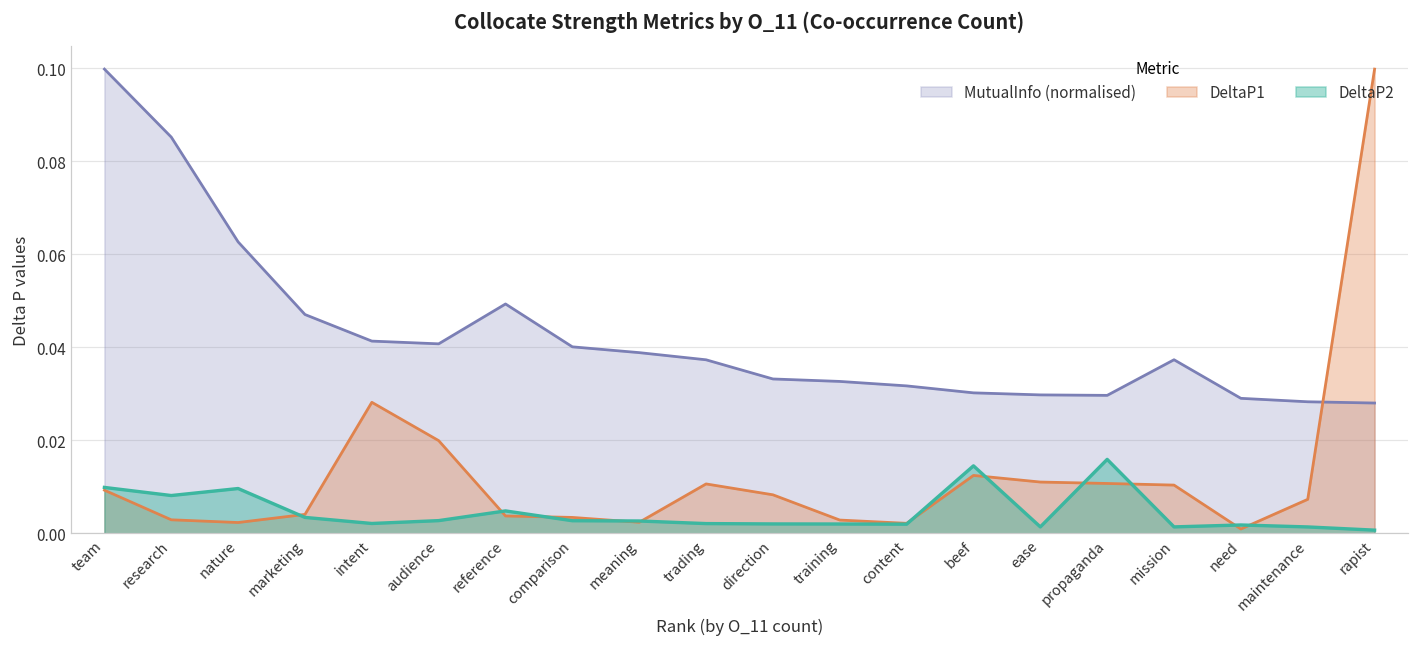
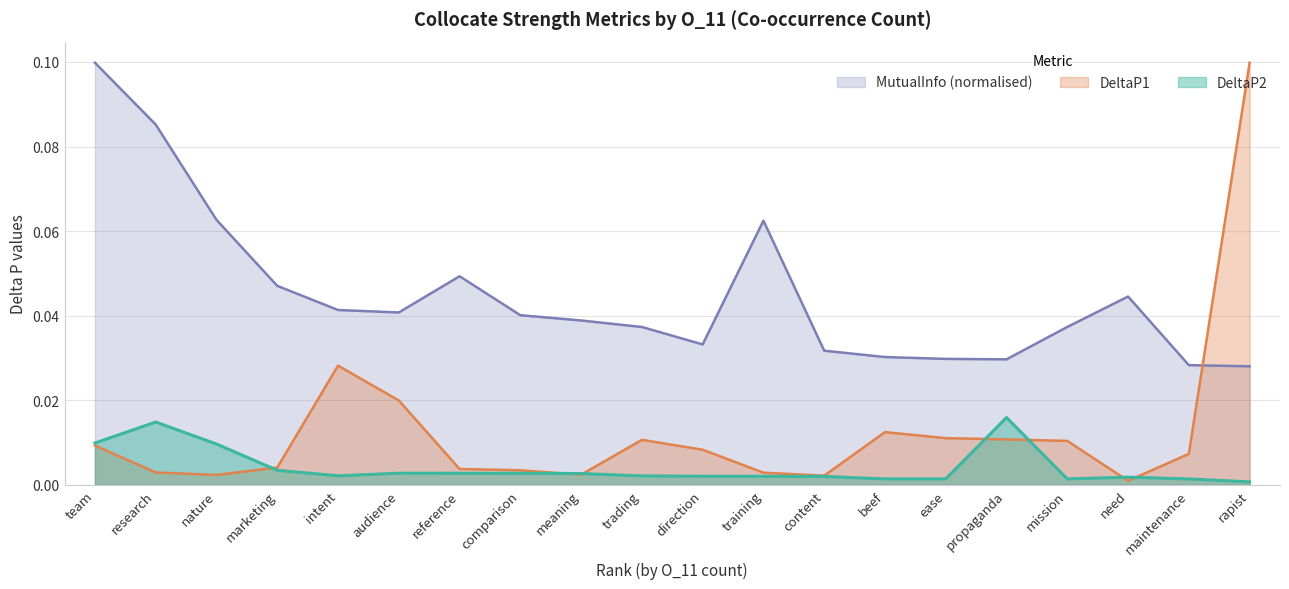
DeltaP2, research: 0.008 -> 0.015
DeltaP2, reference: 0.005 -> 0.003
MutualInfo (normalised), training: 0.033 -> 0.062
DeltaP2, beef: 0.015 -> 0.001
MutualInfo (normalised), need: 0.029 -> 0.045
